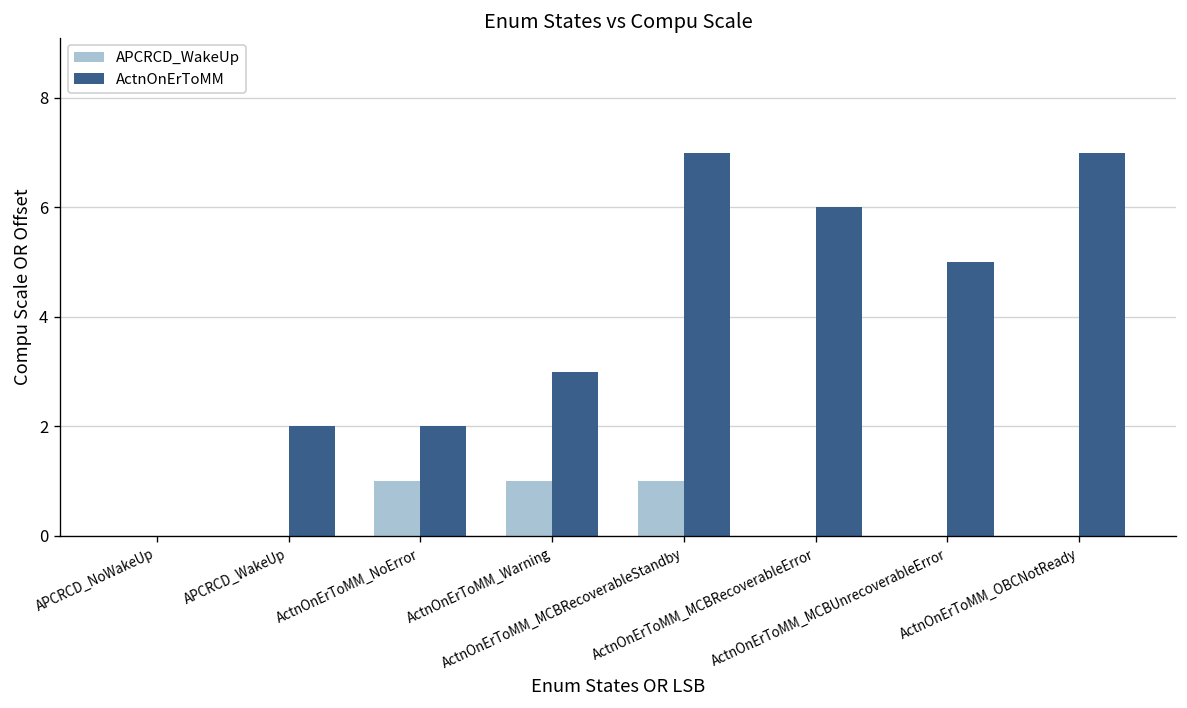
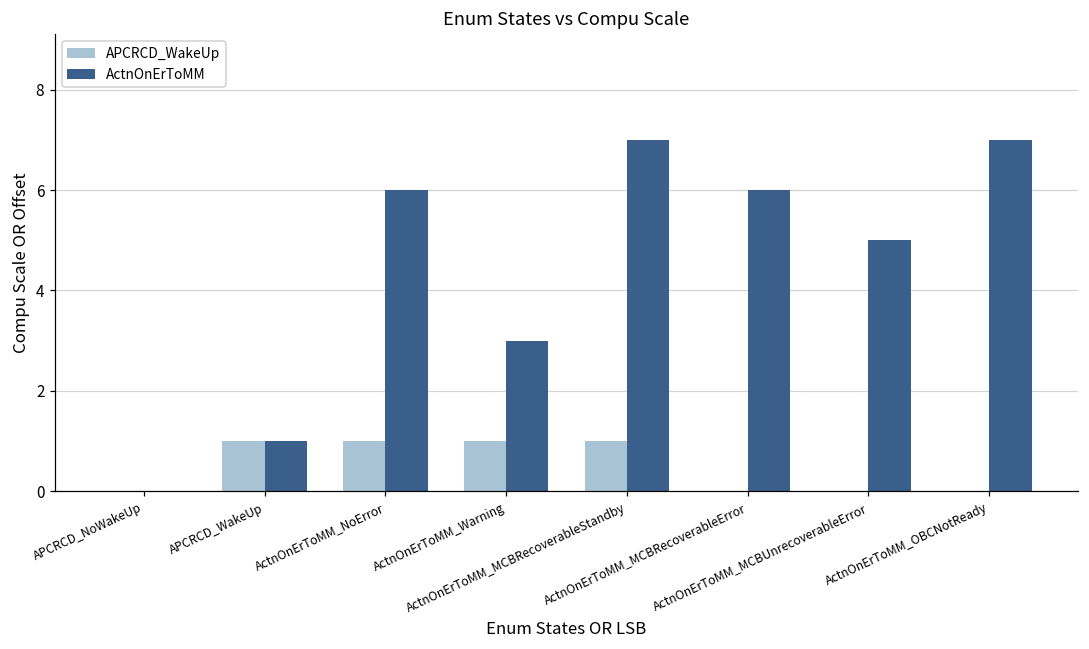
APCRCD_WakeUp, APCRCD_WakeUp: 0 -> 1
ActnOnErToMM, APCRCD_WakeUp: 2 -> 1
ActnOnErToMM, ActnOnErToMM_NoError: 2 -> 6
